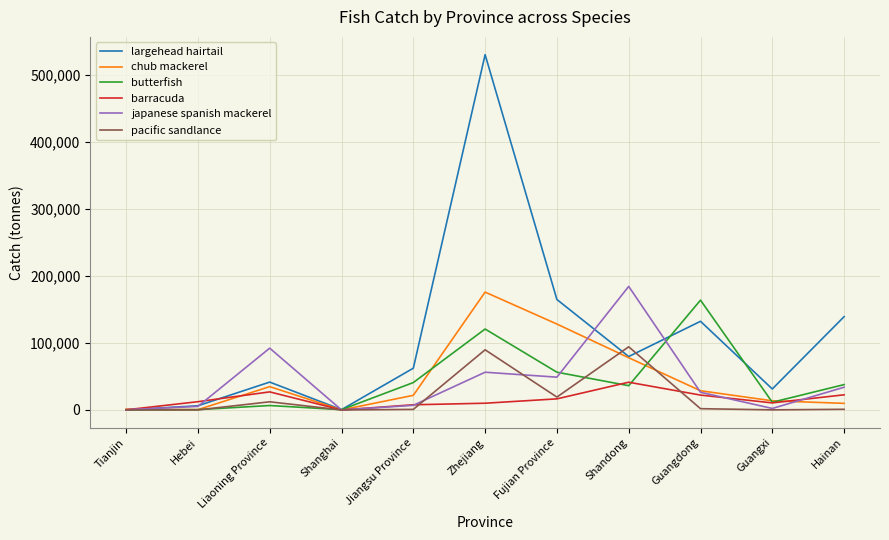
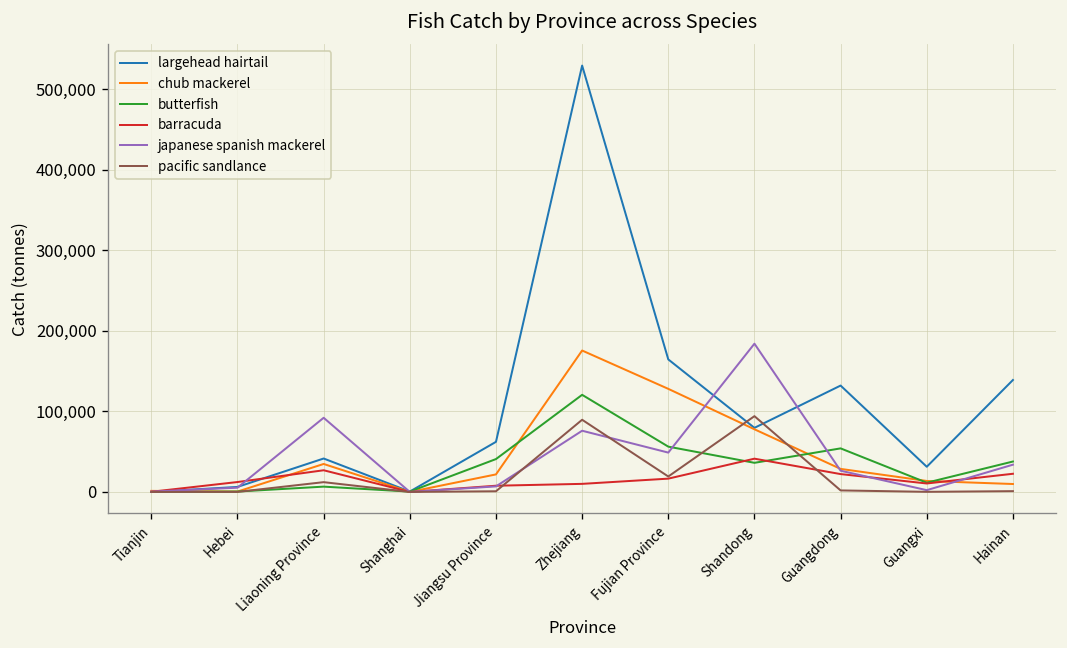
japanese spanish mackerel, Zhejiang: 60,000 -> 80,000
butterfish, Guangdong: 160,000 -> 50,000
